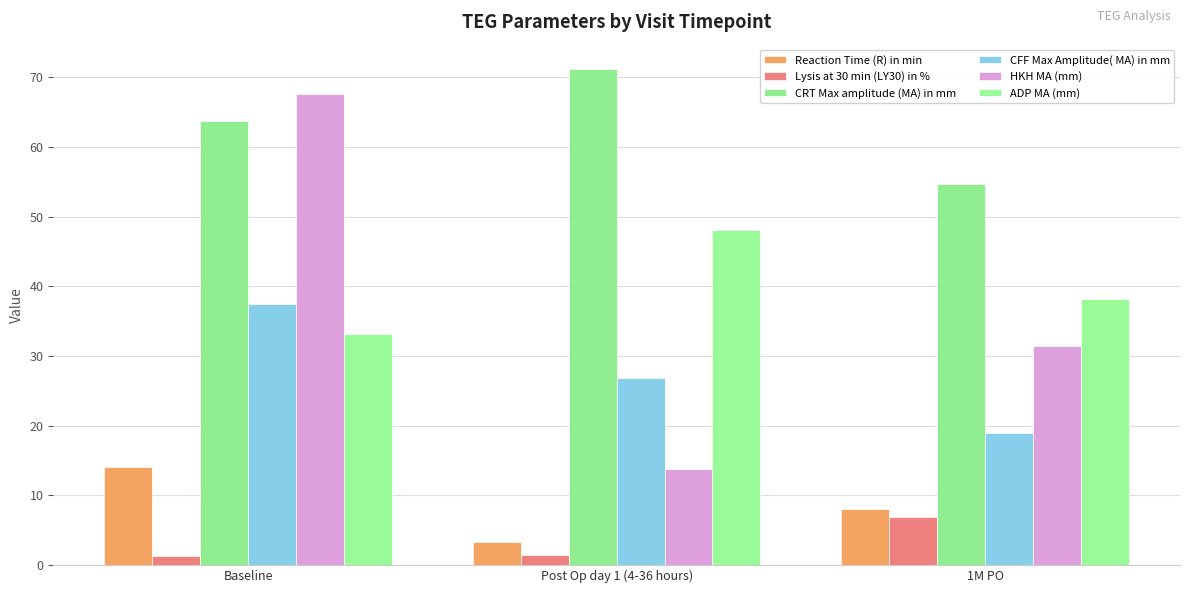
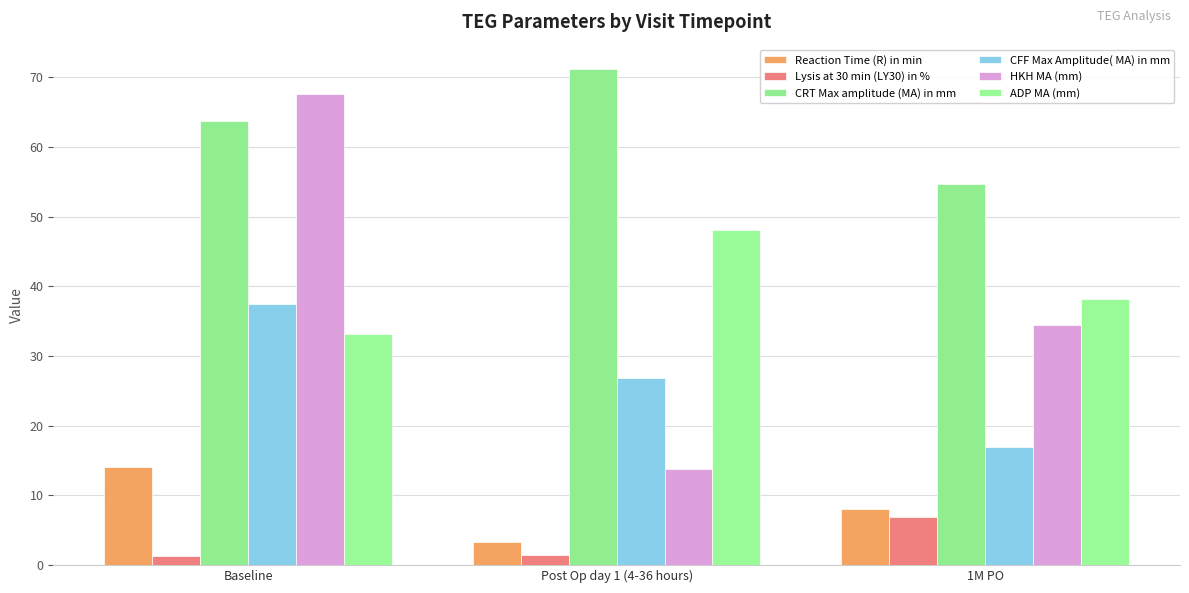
CFF Max Amplitude( MA) in mm, 1M PO: 19 -> 17
HKH MA (mm), 1M PO: 31 -> 34
